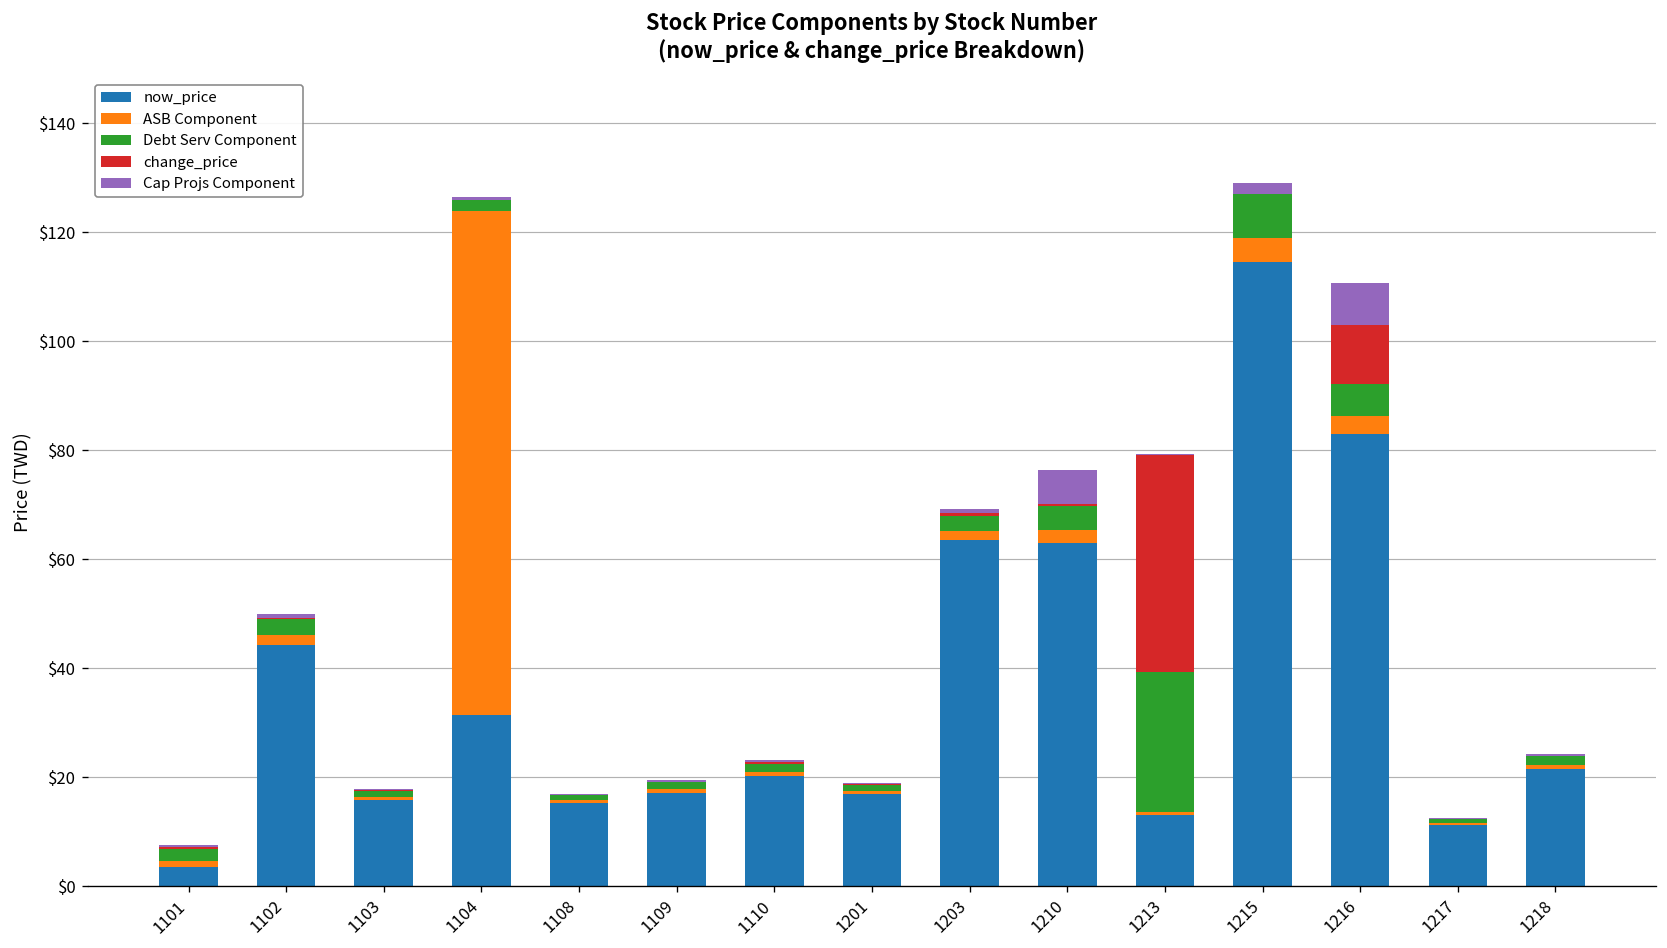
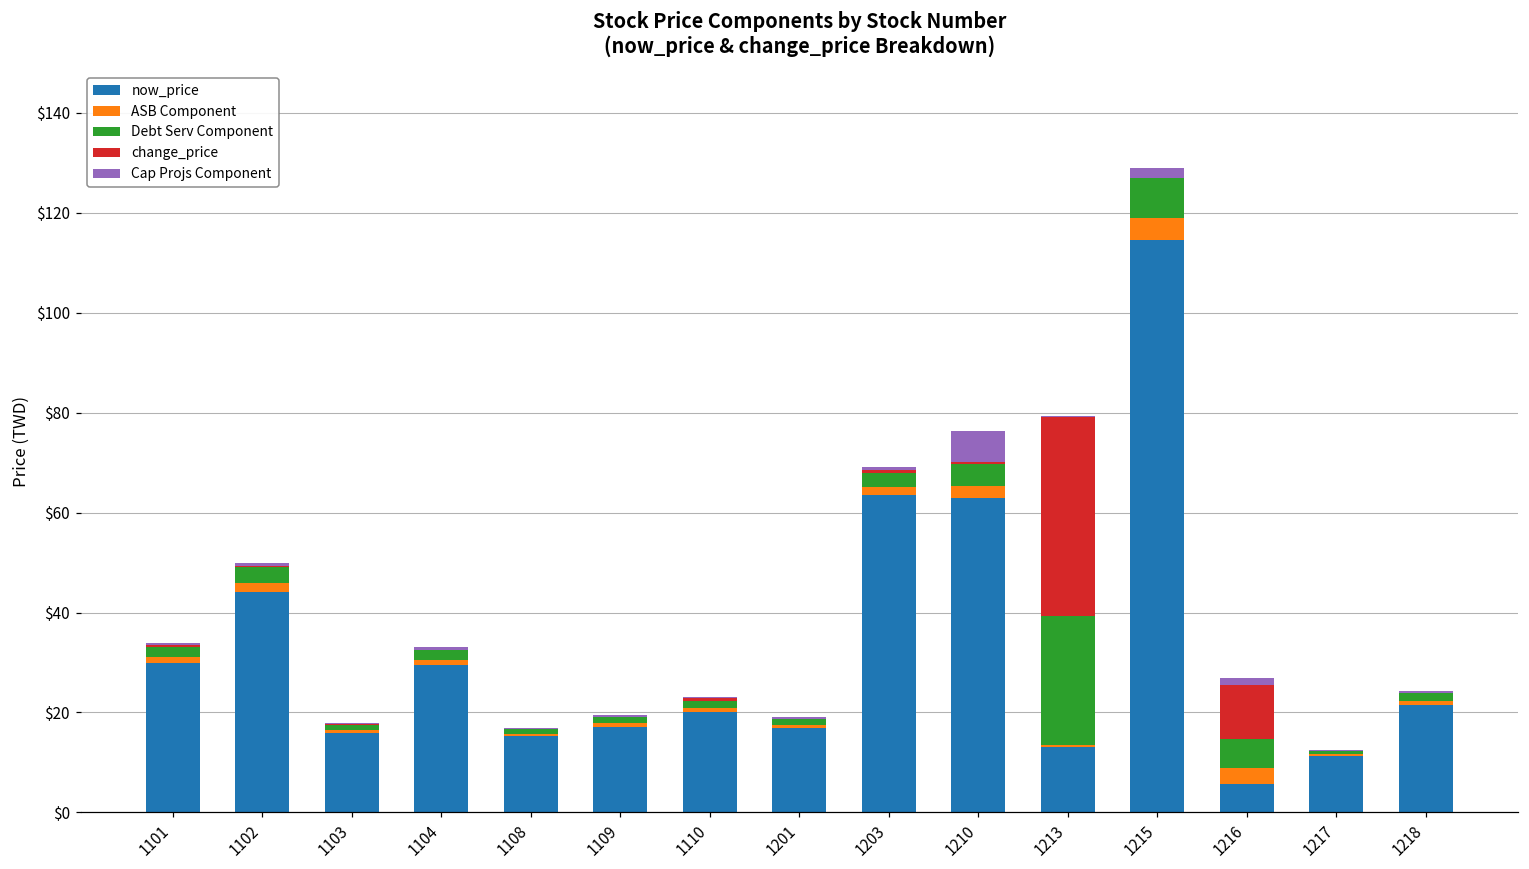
now_price, 1101: $4 -> $30
now_price, 1104: $31 -> $29
ASB Component, 1104: $93 -> $1
now_price, 1216: $83 -> $6
Cap Projs Component, 1216: $8 -> $1
